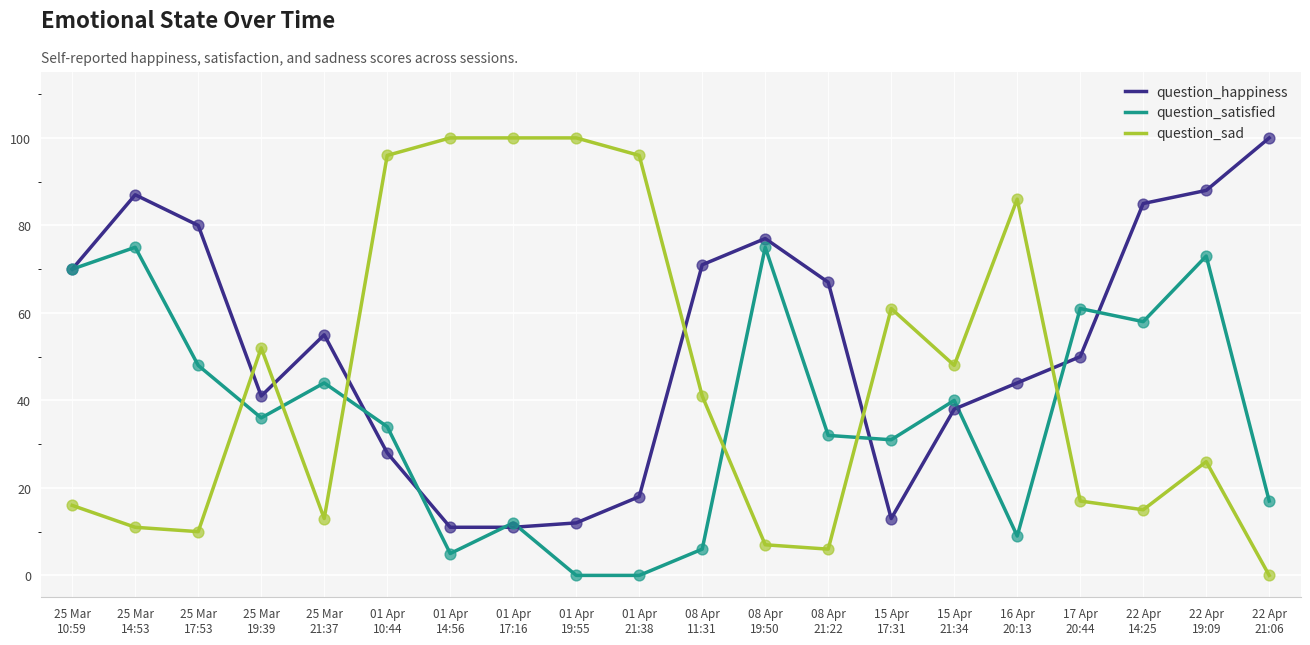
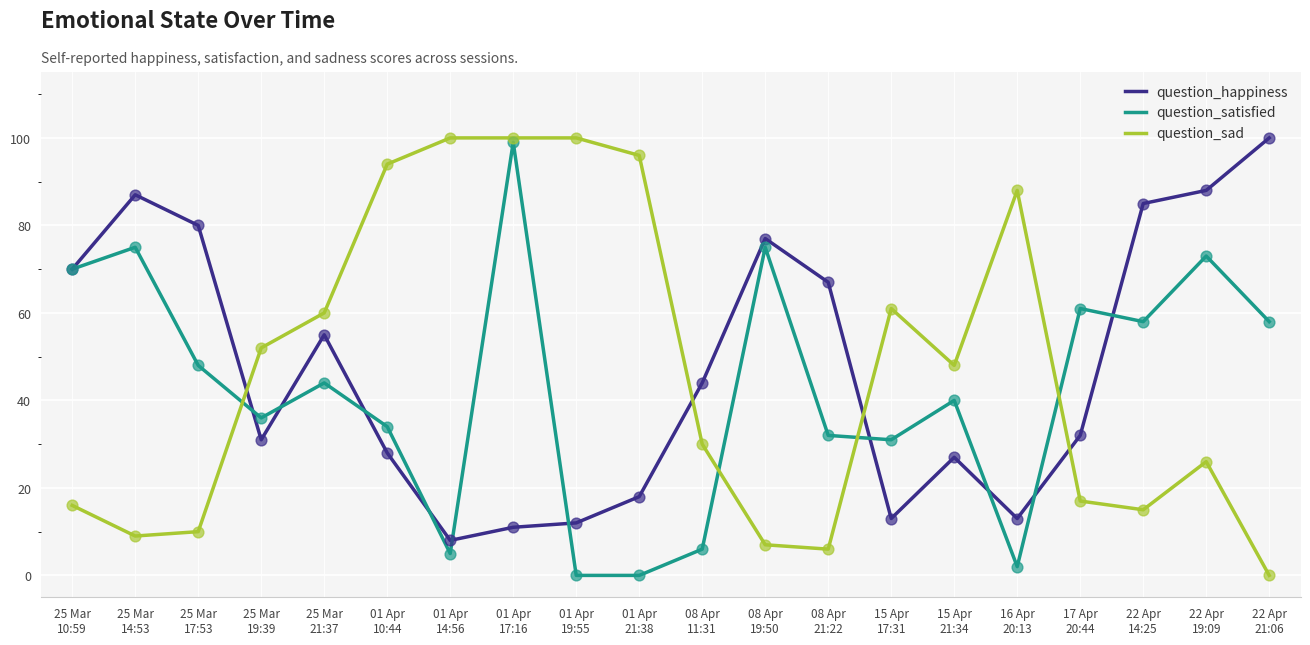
question_sad, 25 Mar 14:53: 11 -> 9
question_happiness, 25 Mar 19:39: 41 -> 31
question_sad, 25 Mar 21:37: 13 -> 60
question_sad, 01 Apr 10:44: 96 -> 94
question_happiness, 01 Apr 14:56: 11 -> 8
question_satisfied, 01 Apr 17:16: 12 -> 99
question_happiness, 08 Apr 11:31: 71 -> 44
question_sad, 08 Apr 11:31: 41 -> 30
question_happiness, 15 Apr 21:34: 38 -> 27
question_happiness, 16 Apr 20:13: 44 -> 13
question_satisfied, 16 Apr 20:13: 9 -> 2
question_sad, 16 Apr 20:13: 86 -> 88
question_happiness, 17 Apr 20:44: 50 -> 32
question_satisfied, 22 Apr 21:06: 17 -> 58
